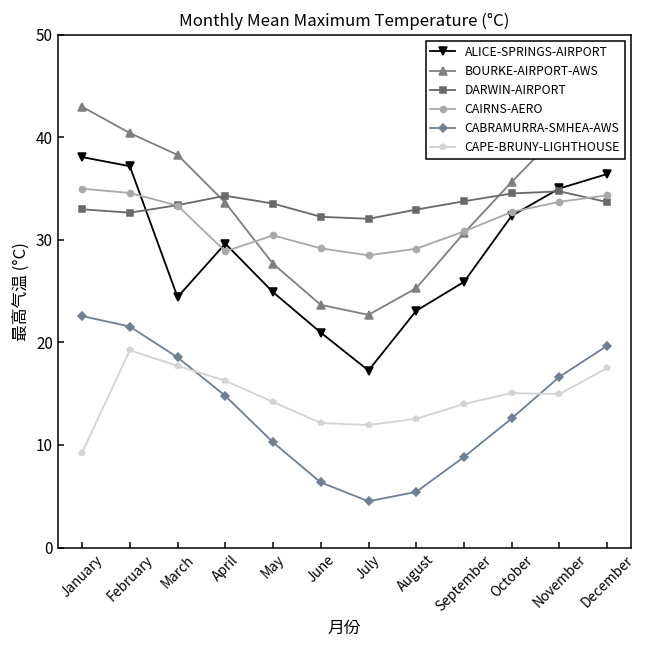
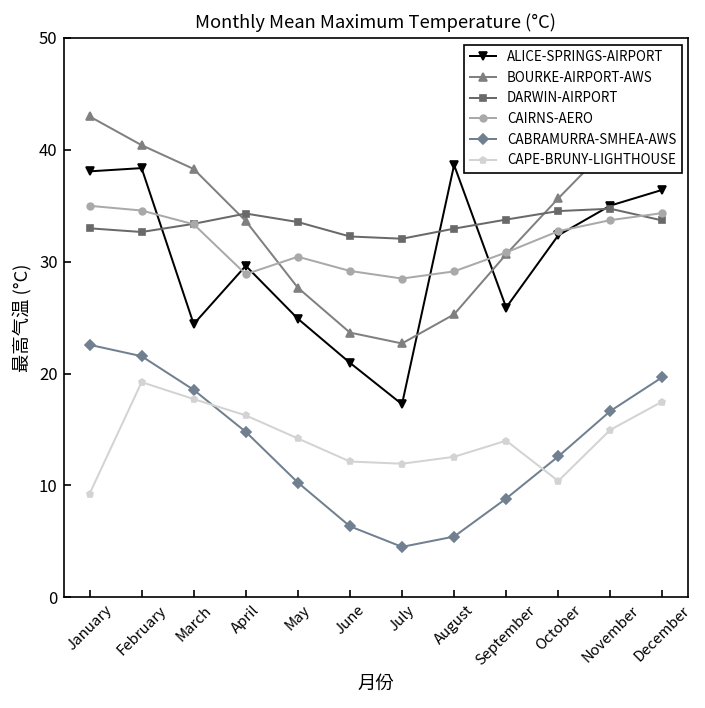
ALICE-SPRINGS-AIRPORT, February: 37 -> 38
ALICE-SPRINGS-AIRPORT, August: 23 -> 39
CAPE-BRUNY-LIGHTHOUSE, October: 15 -> 10
